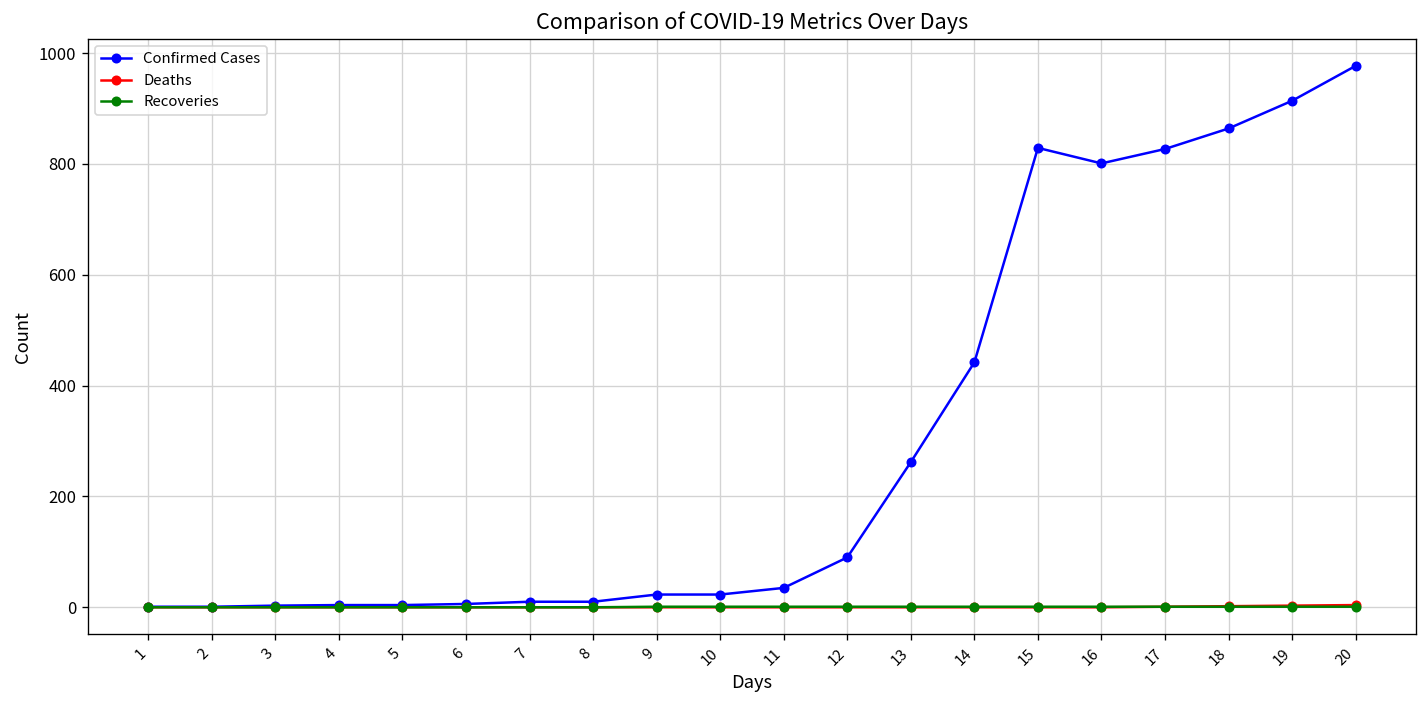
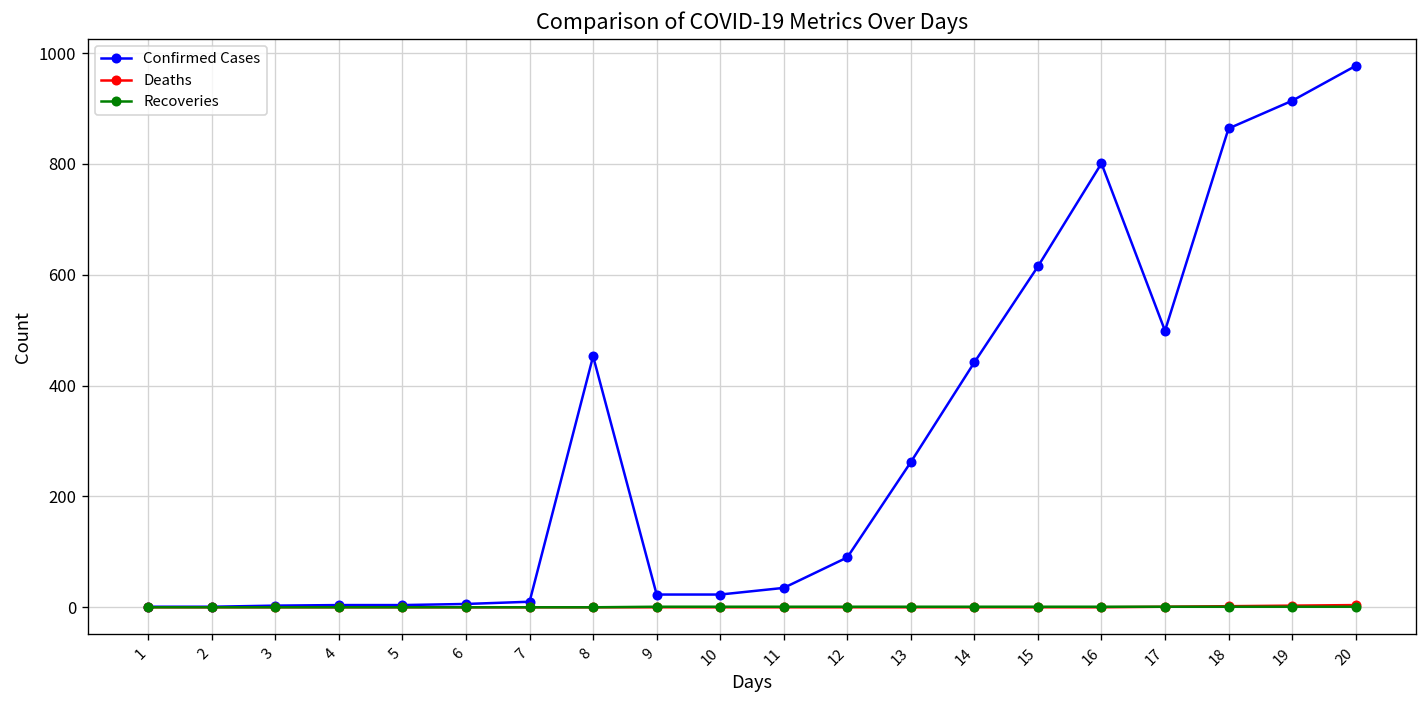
Confirmed Cases, 8: 10 -> 450
Confirmed Cases, 15: 830 -> 620
Confirmed Cases, 17: 830 -> 500
